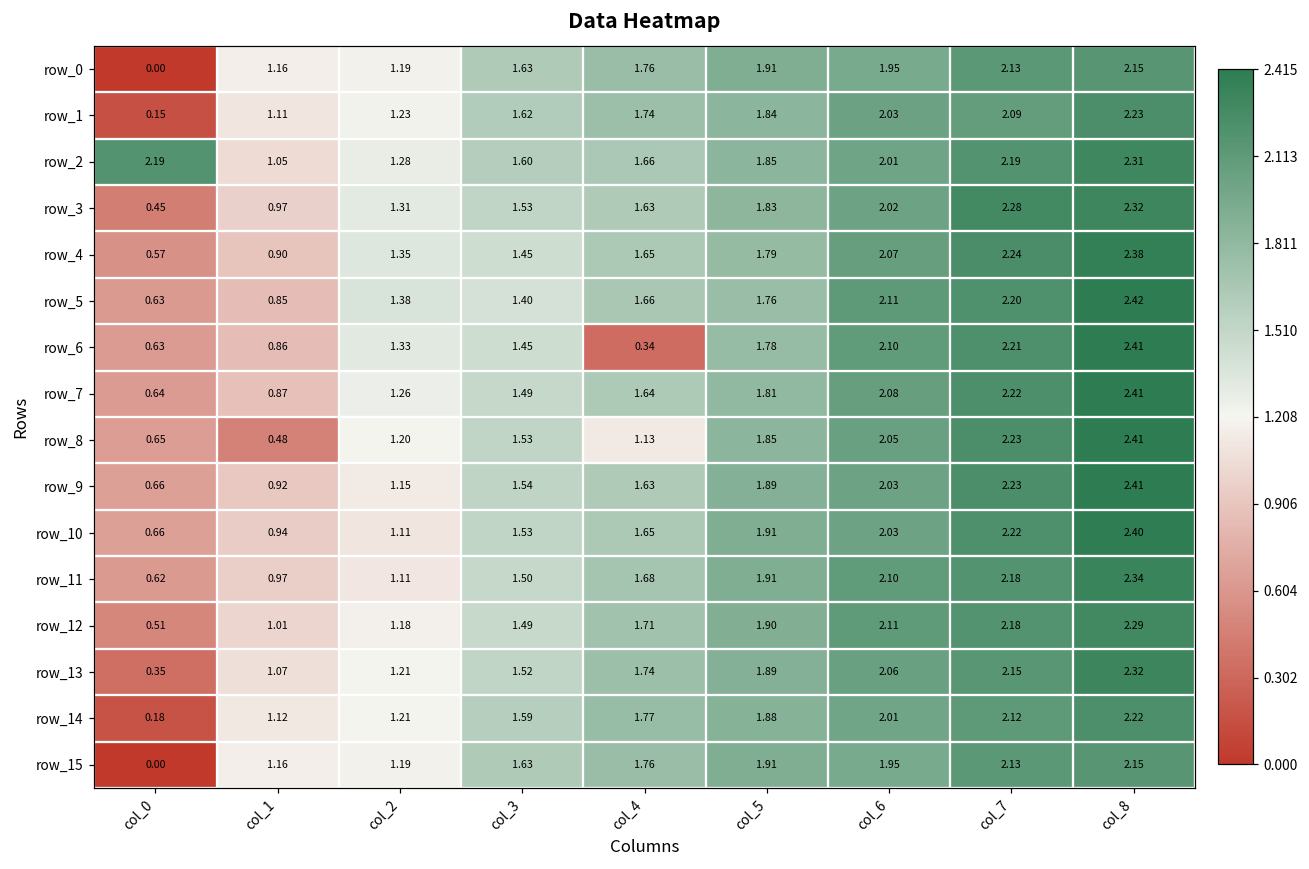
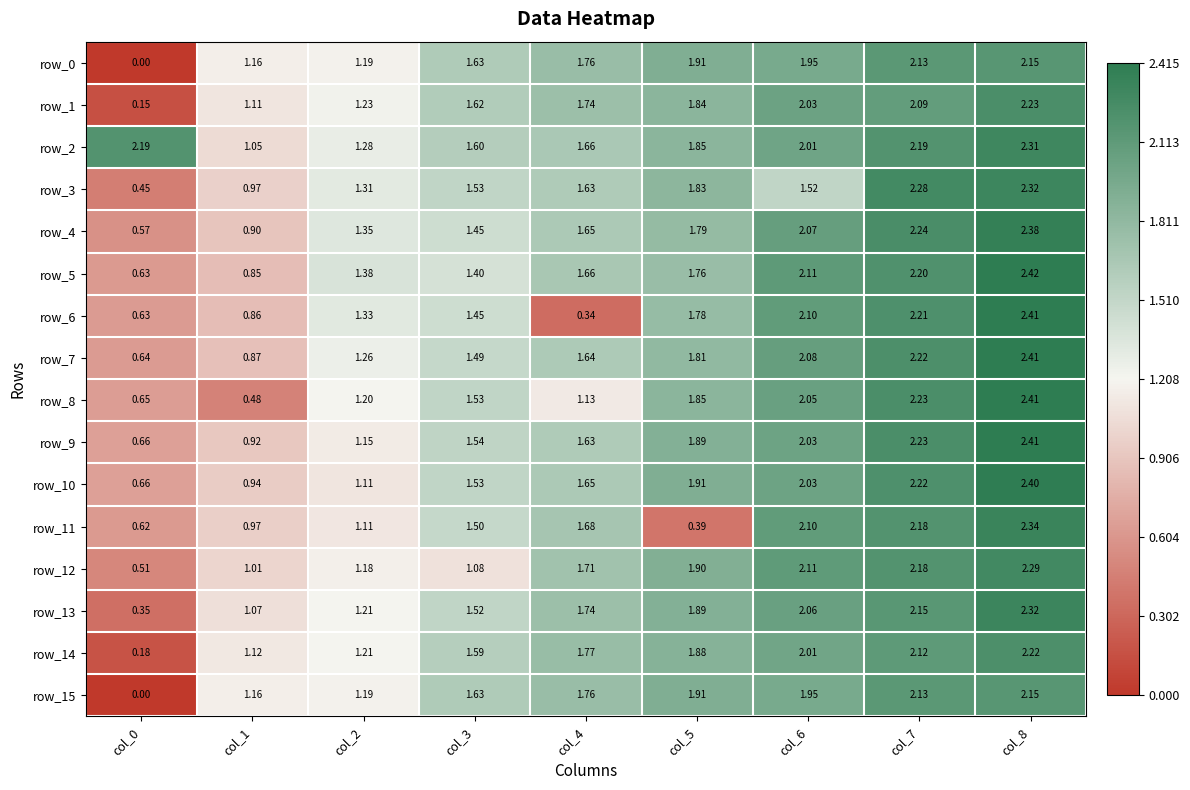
row_3, col_6: 2.02 -> 1.52
row_11, col_5: 1.91 -> 0.39
row_12, col_3: 1.49 -> 1.08
